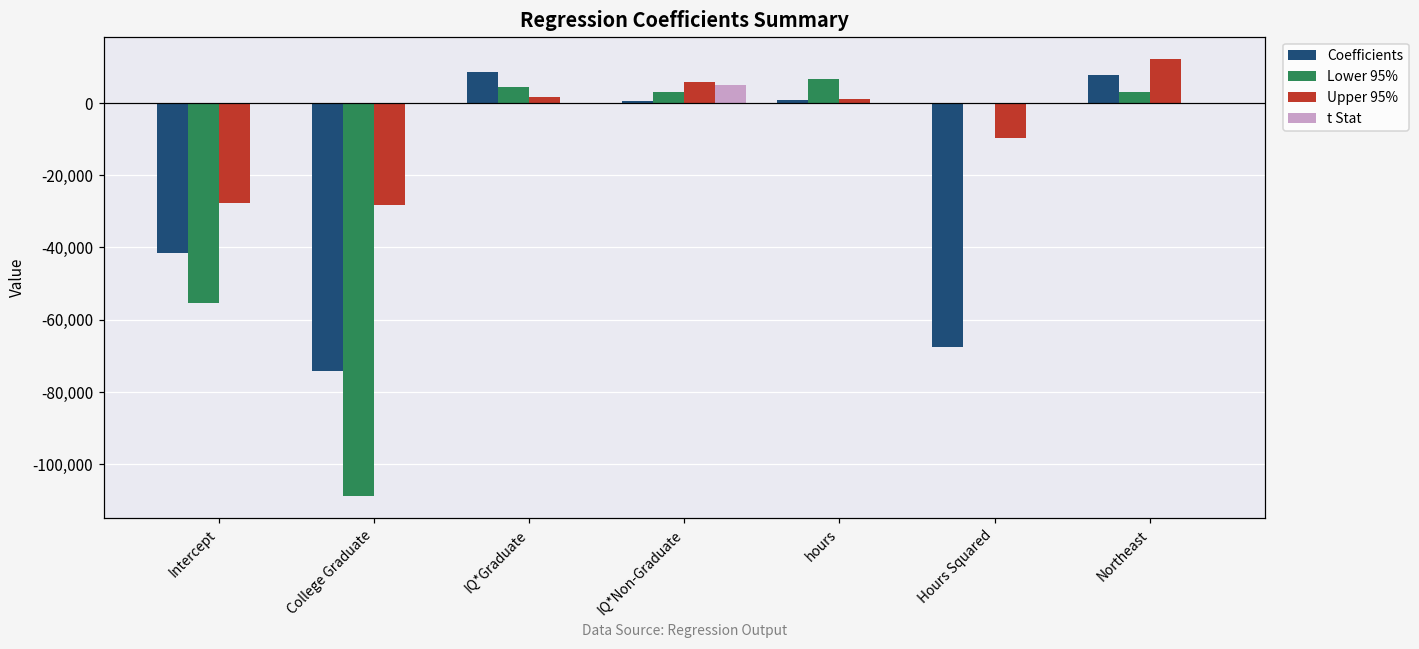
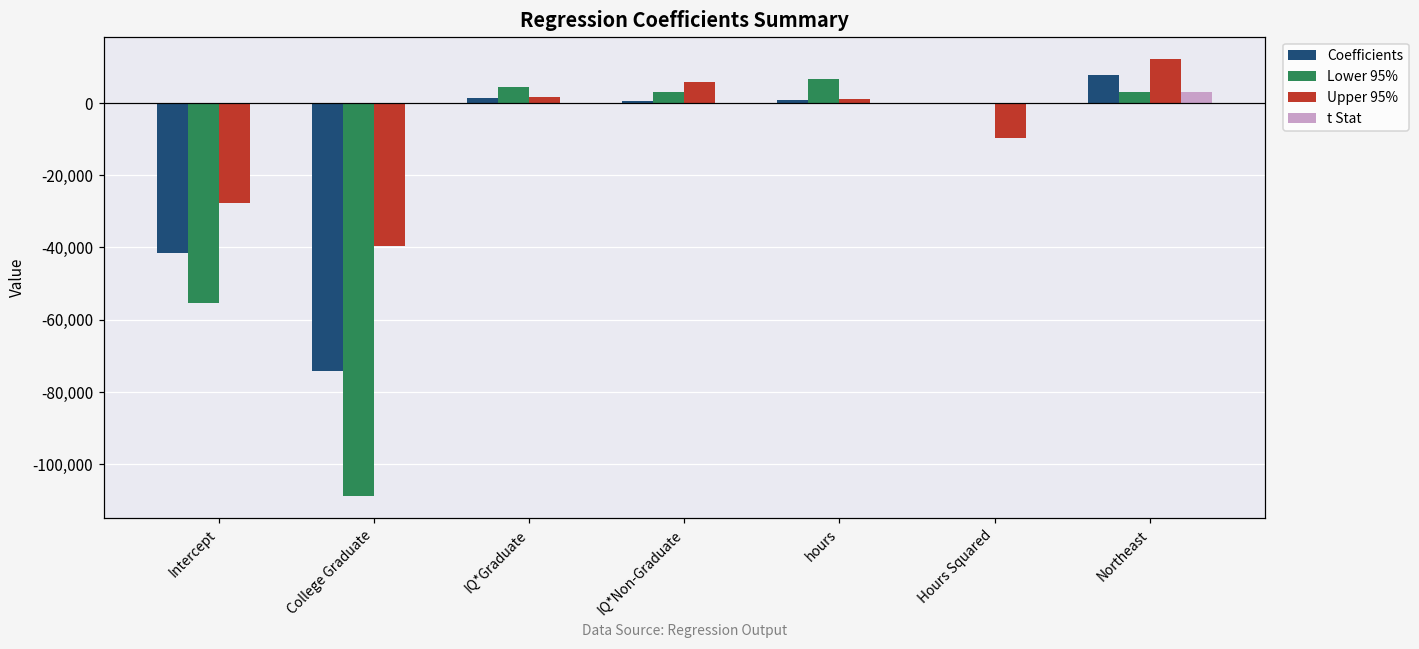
Upper 95%, College Graduate: -28,000 -> -39,000
Coefficients, IQ*Graduate: 9,000 -> 2,000
t Stat, IQ*Non-Graduate: 5,000 -> 0
Coefficients, Hours Squared: -68,000 -> 0
t Stat, Northeast: 0 -> 3,000
